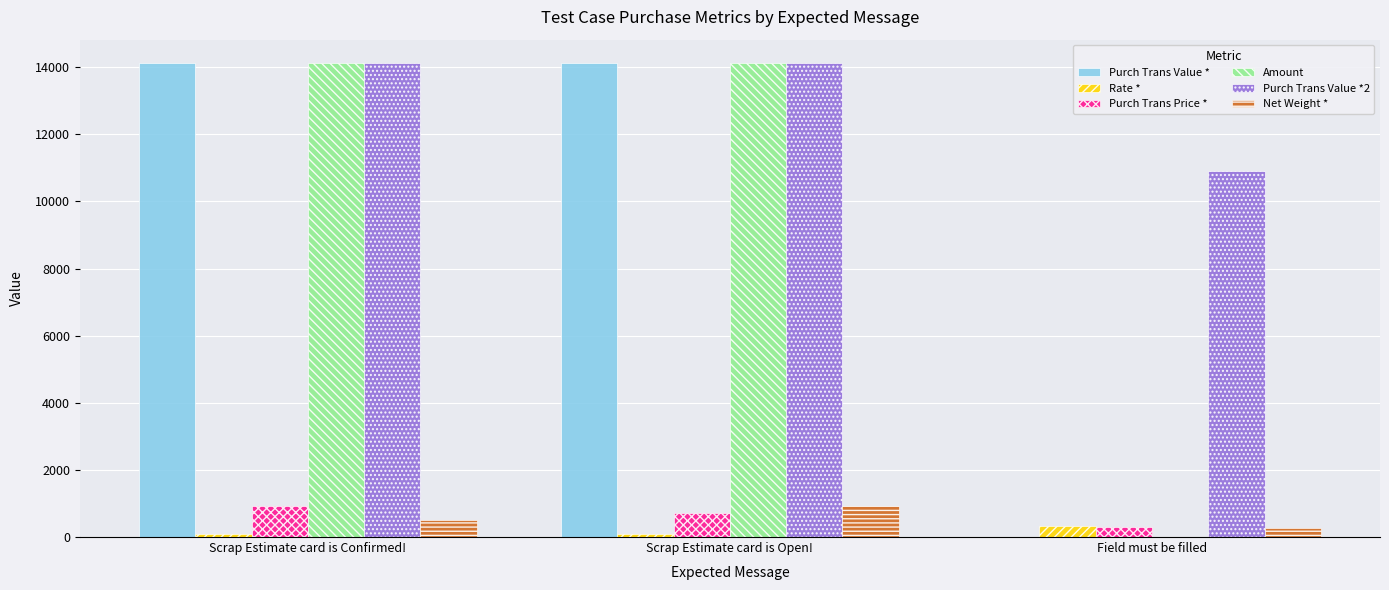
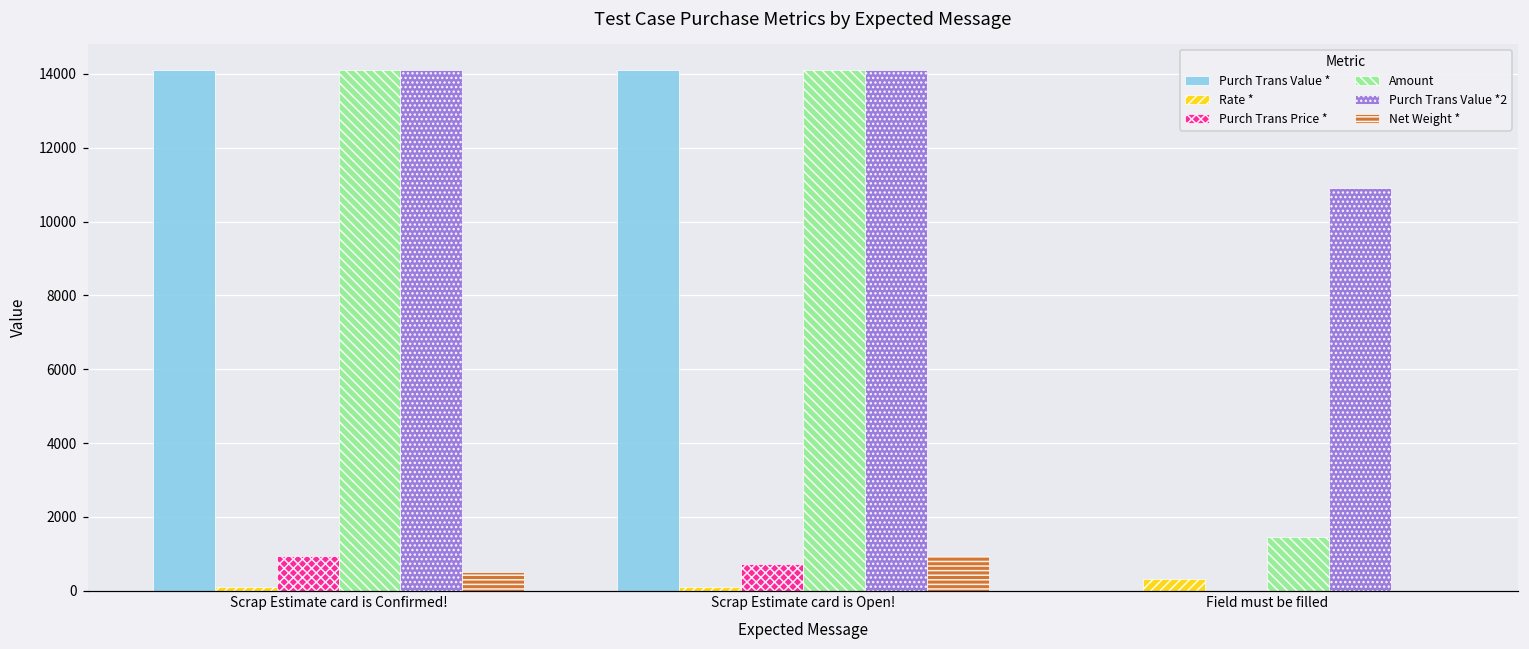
Purch Trans Price *, Field must be filled: 300 -> 0
Amount, Field must be filled: 0 -> 1500
Net Weight *, Field must be filled: 300 -> 0
